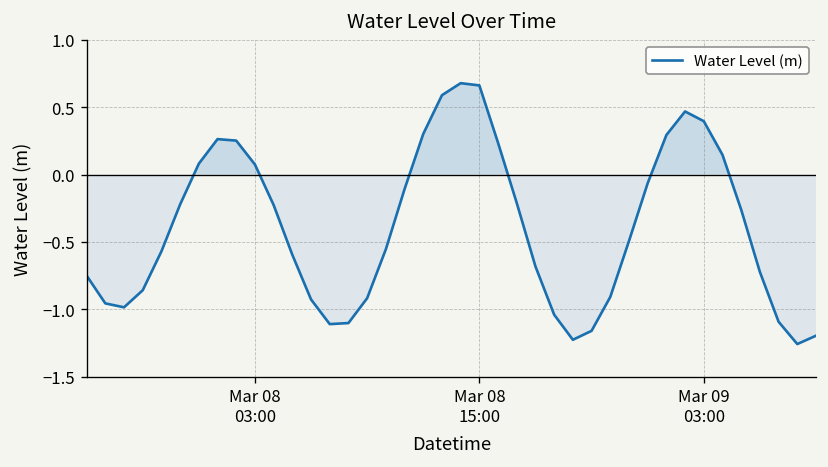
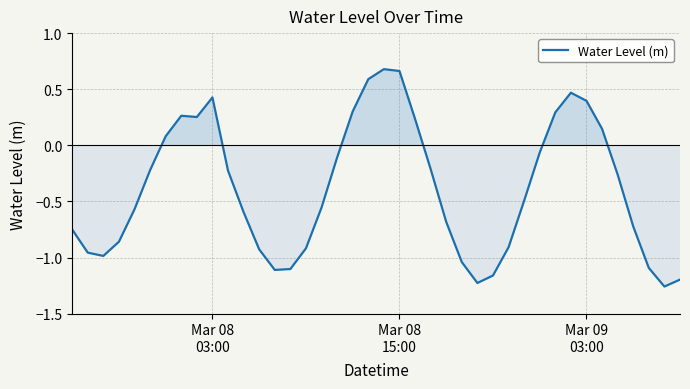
Mar 08 03:00: 0.08 -> 0.43
